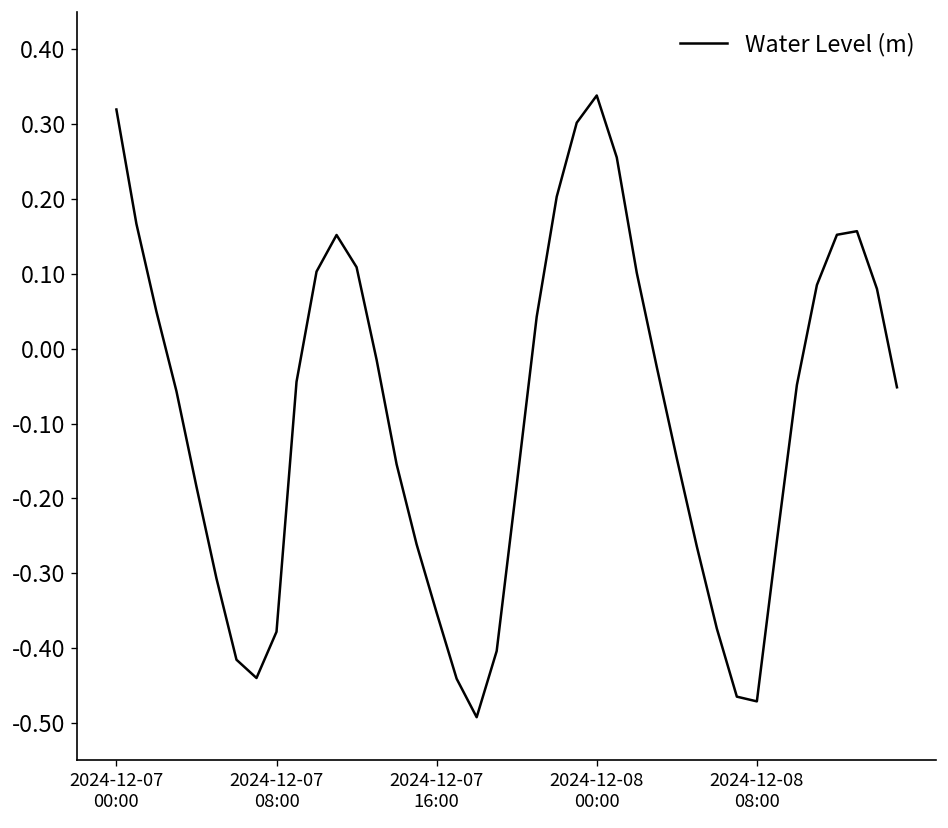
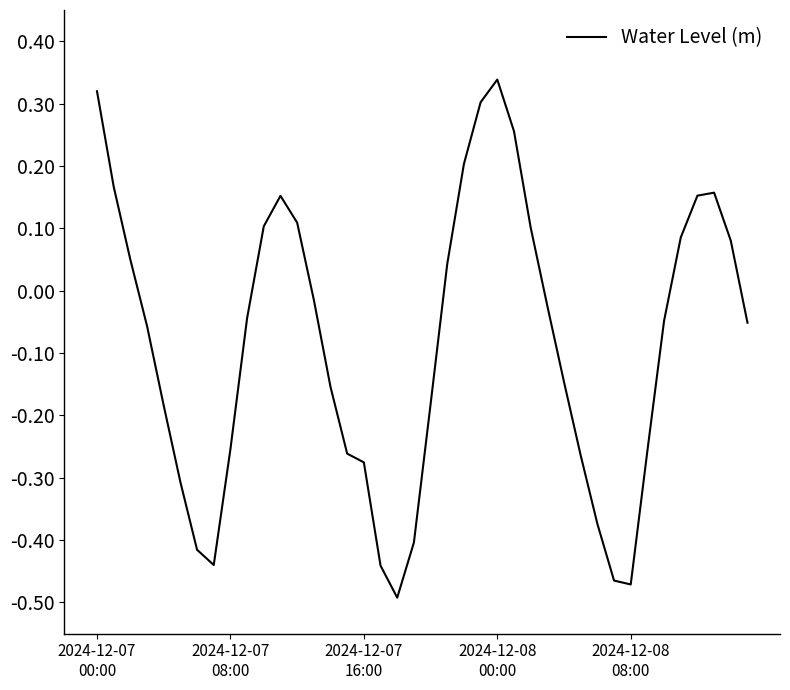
2024-12-07 08:00: -0.38 -> -0.25
2024-12-07 16:00: -0.35 -> -0.28
